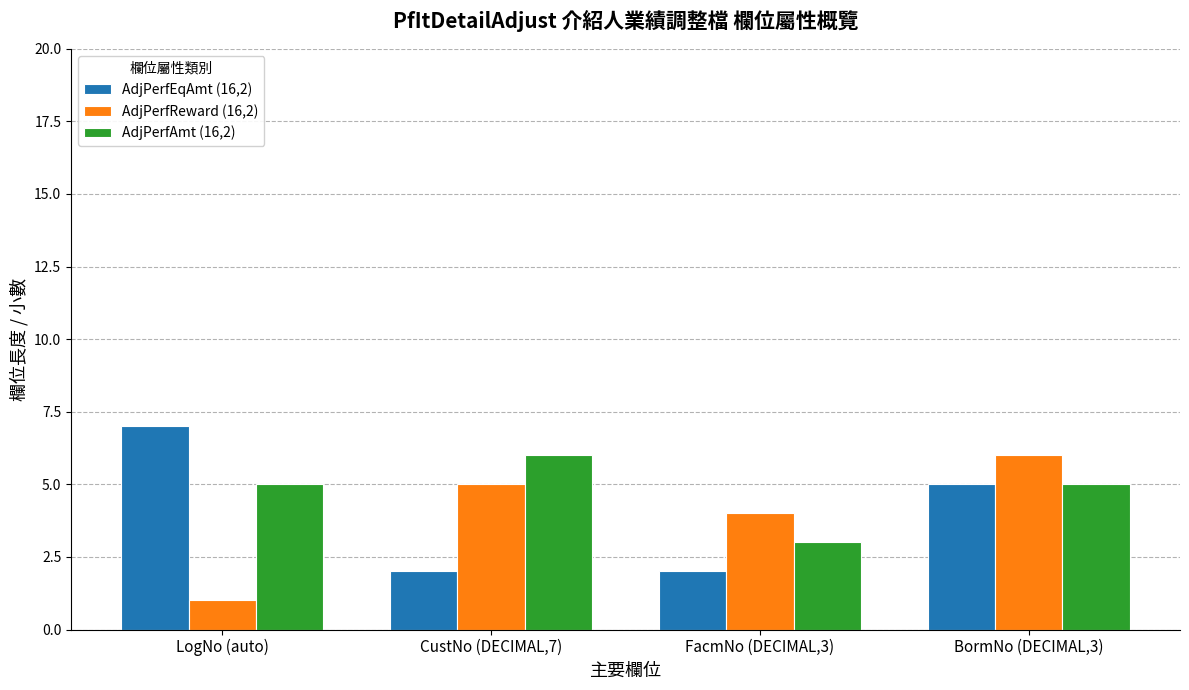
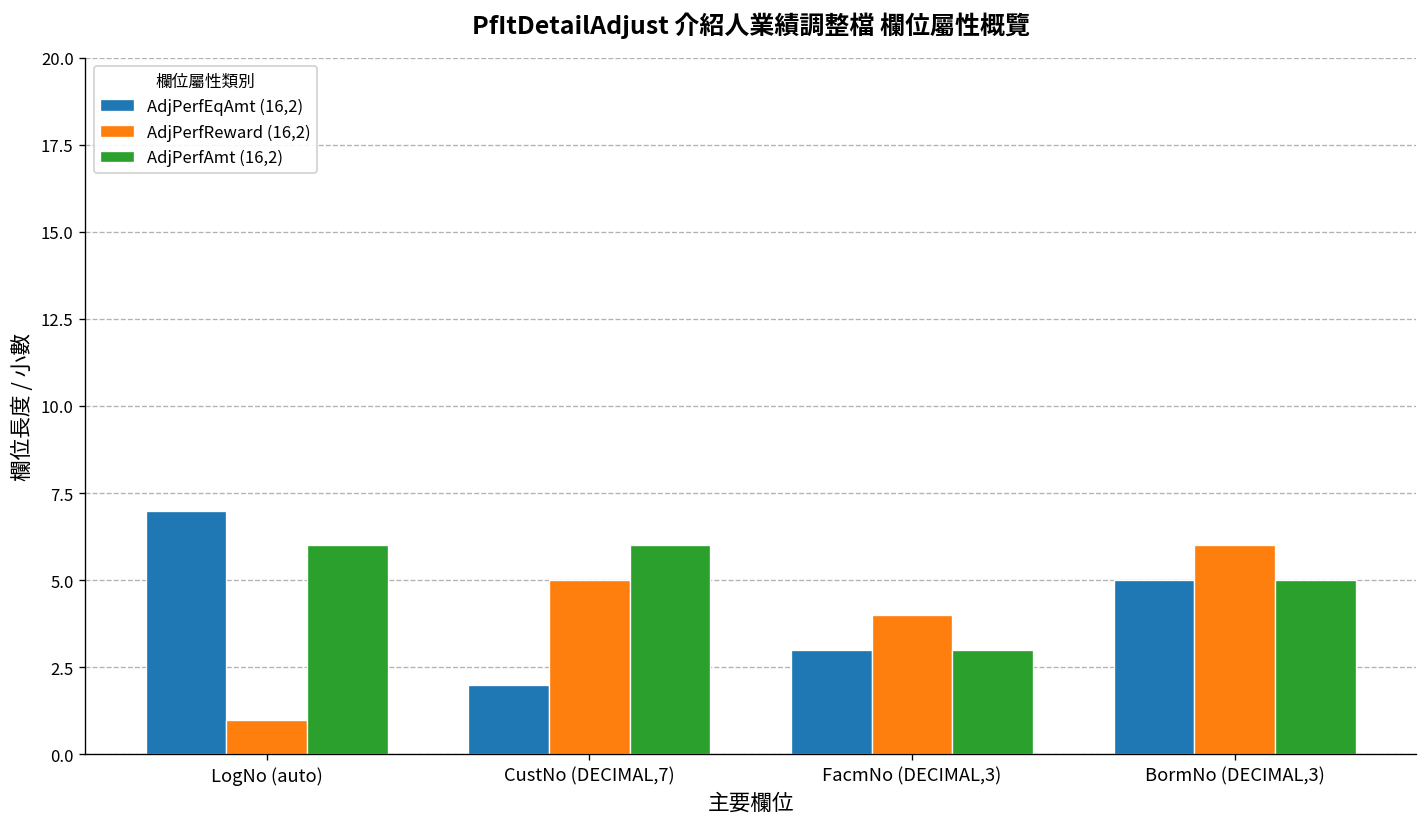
AdjPerfAmt (16,2), LogNo (auto): 5 -> 6
AdjPerfEqAmt (16,2), FacmNo (DECIMAL,3): 2 -> 3
